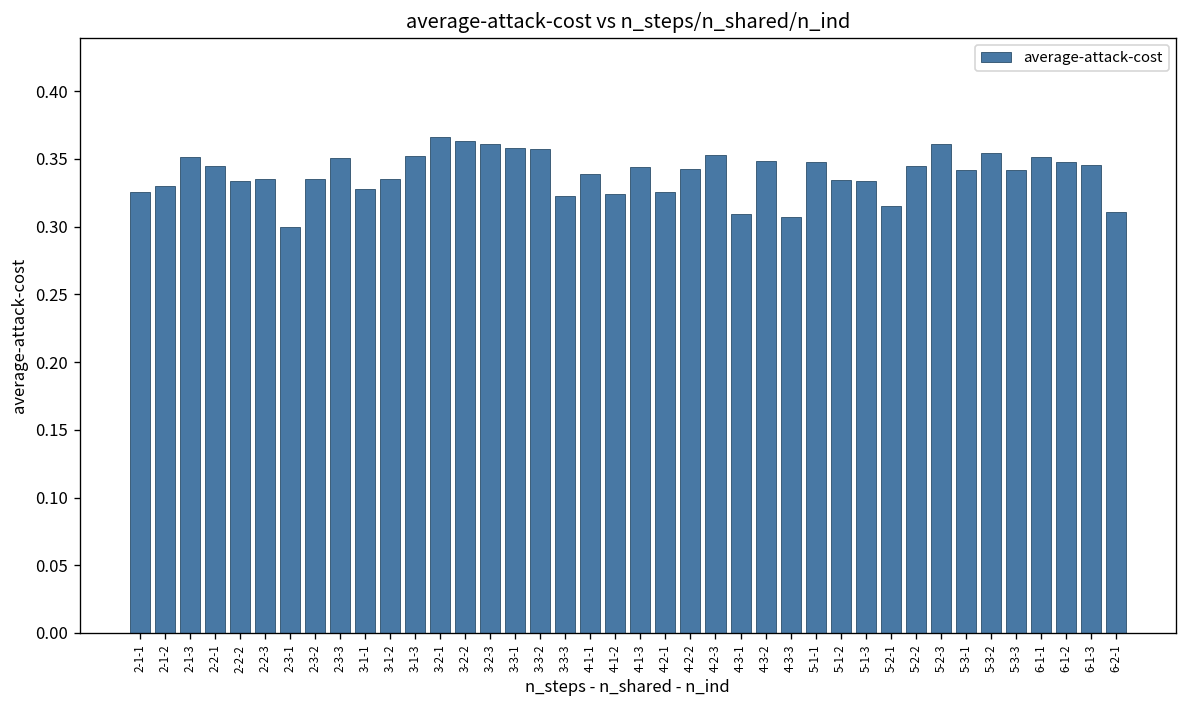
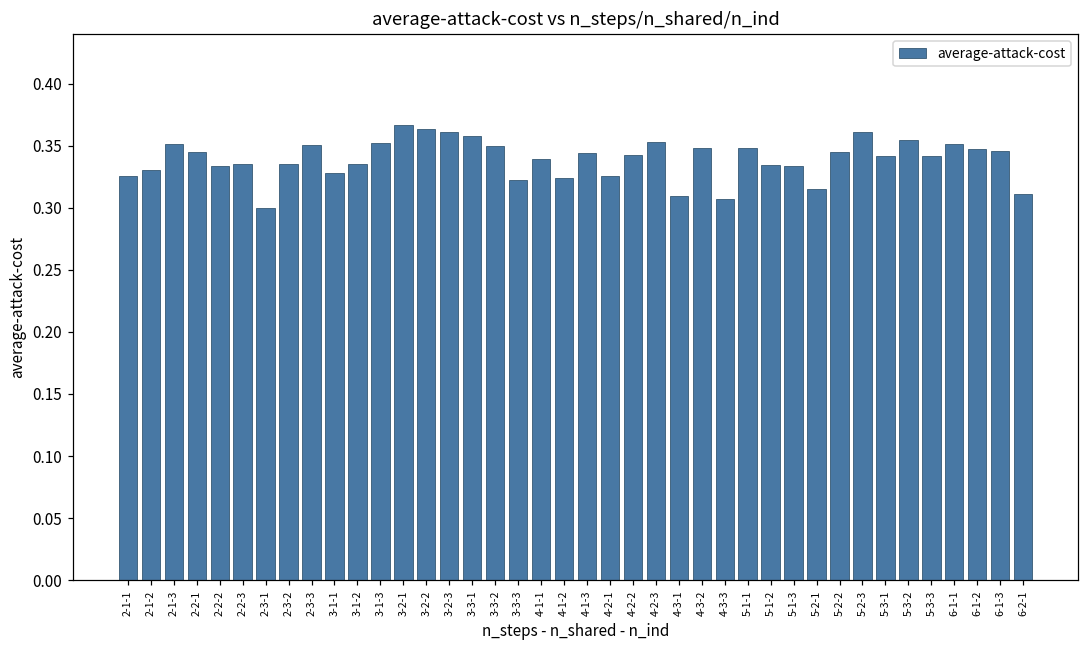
3-3-2: 0.358 -> 0.350
